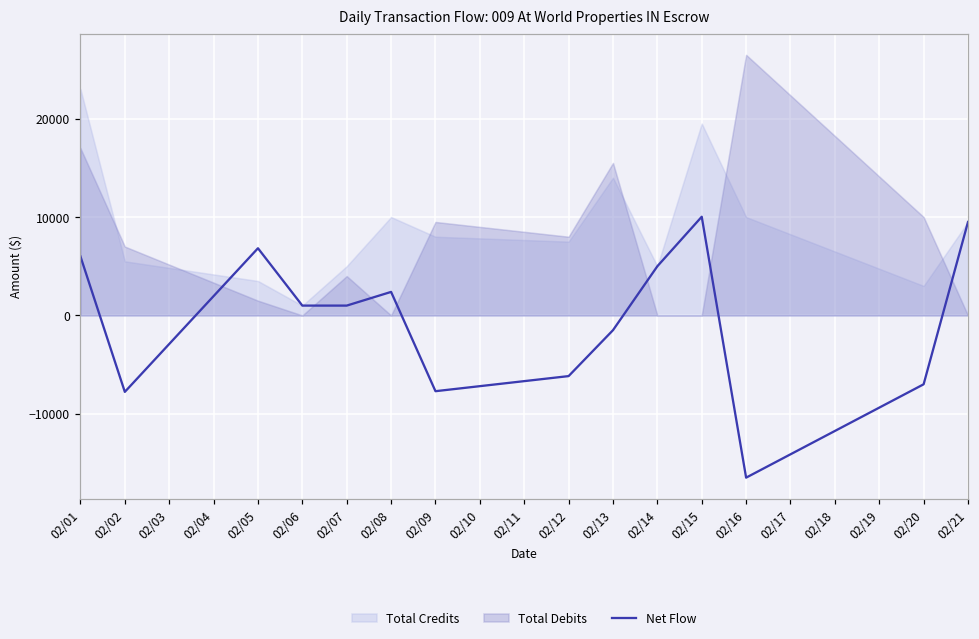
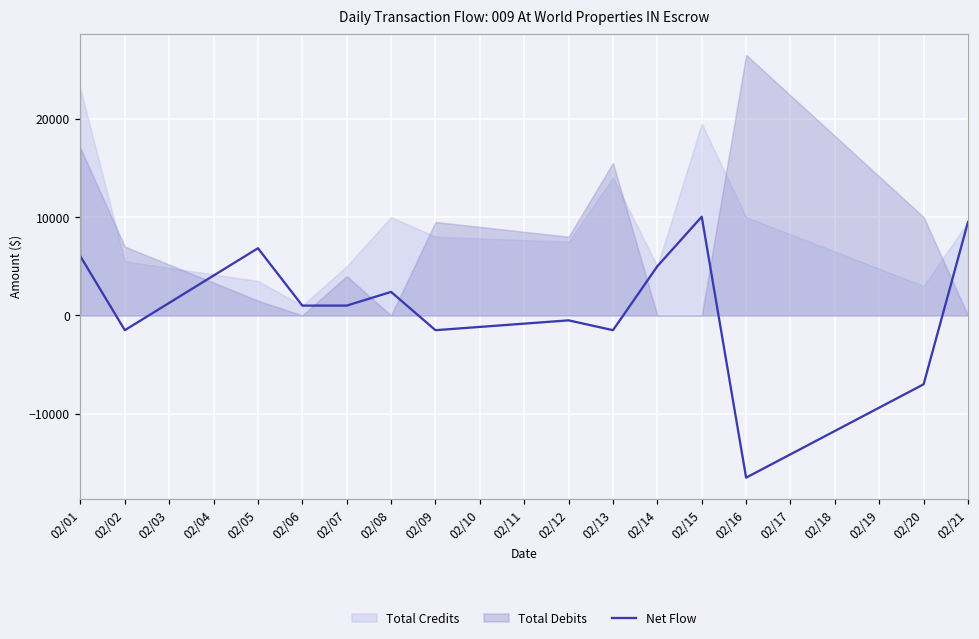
Net Flow, 02/02: -8000 -> -2000
Net Flow, 02/09: -8000 -> -2000
Net Flow, 02/12: -6000 -> -1000
